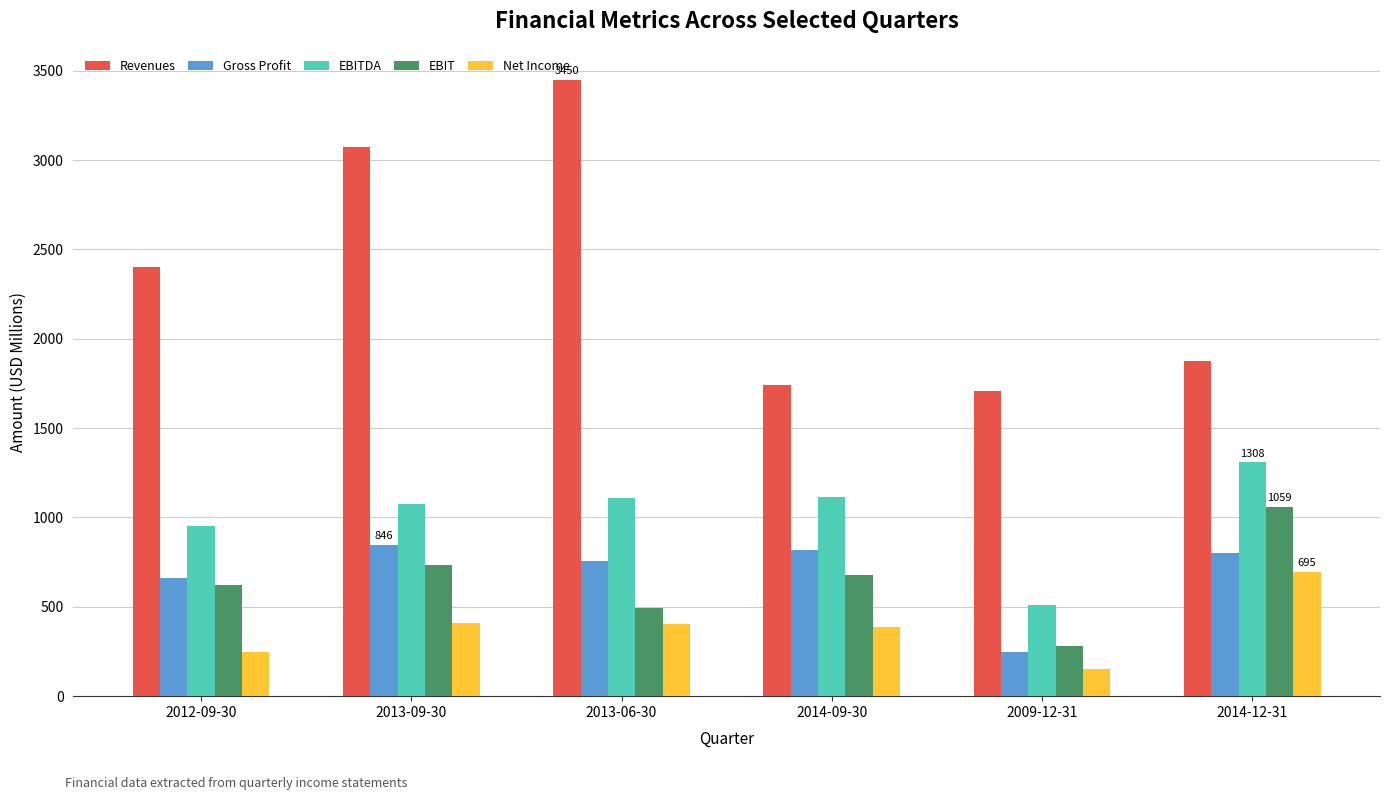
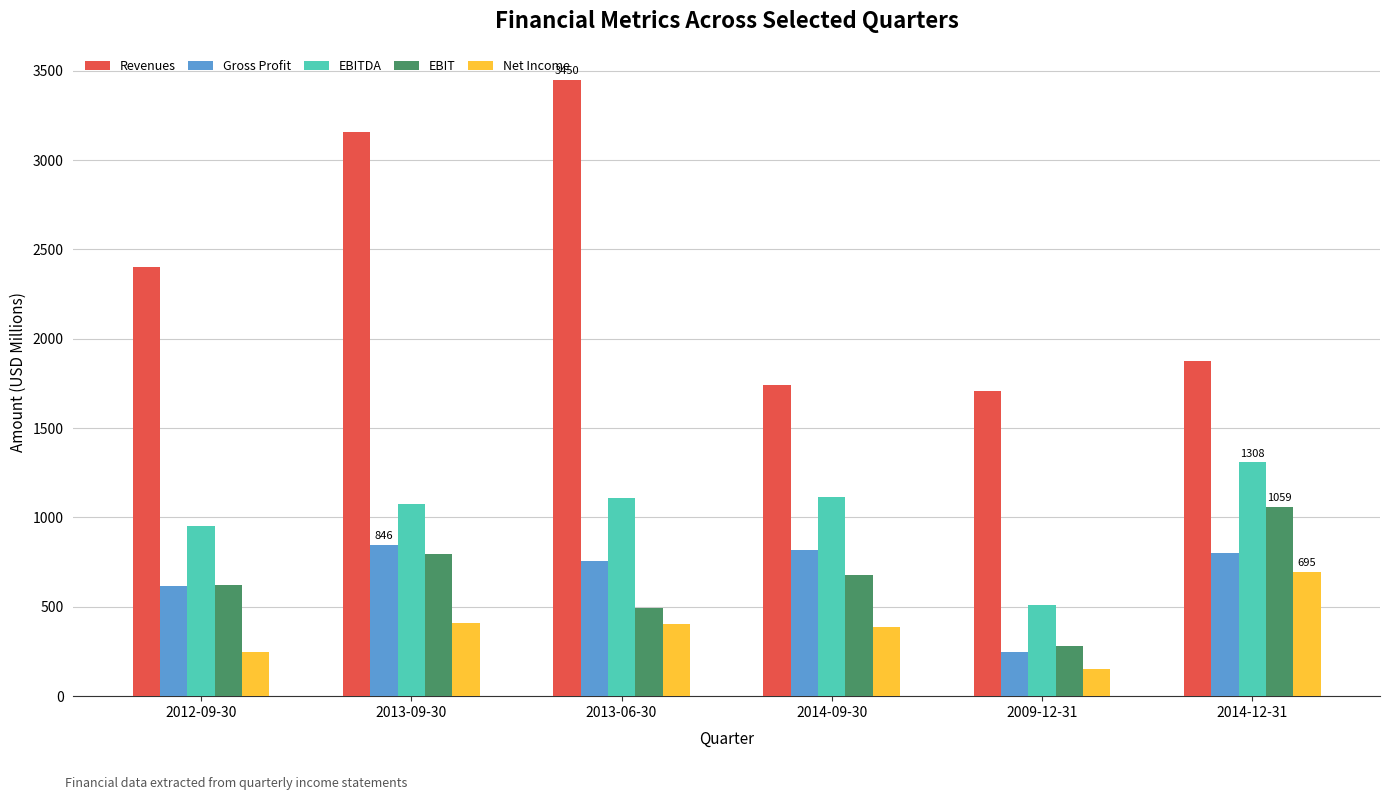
Gross Profit, 2012-09-30: 660 -> 620
Revenues, 2013-09-30: 3070 -> 3160
EBIT, 2013-09-30: 740 -> 800
